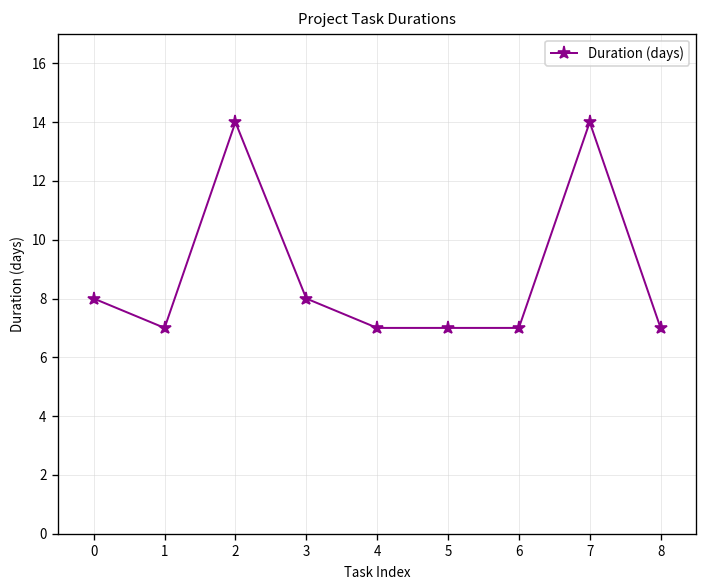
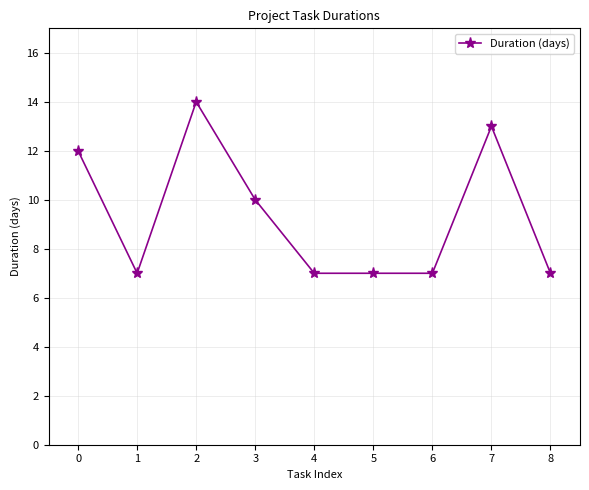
0: 8 -> 12
3: 8 -> 10
7: 14 -> 13
